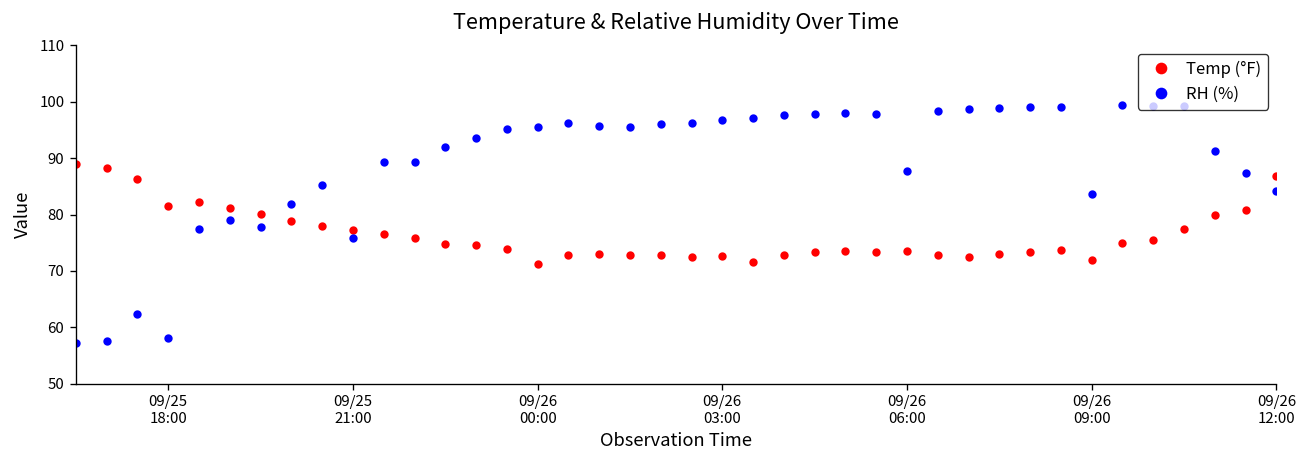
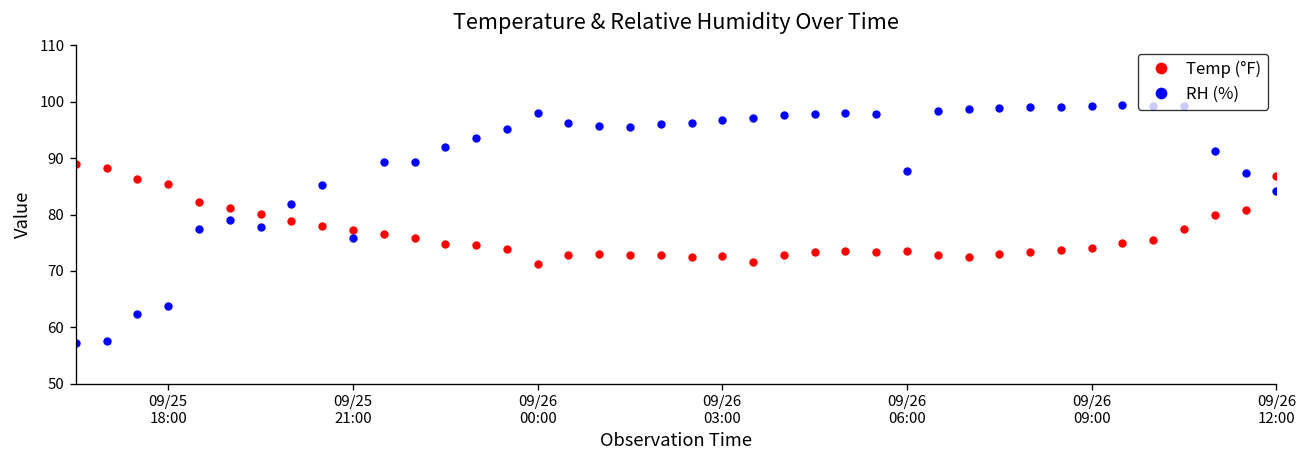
Temp (°F), 09/25 18:00: 82 -> 85
RH (%), 09/25 18:00: 58 -> 64
RH (%), 09/26 00:00: 96 -> 98
Temp (°F), 09/26 09:00: 72 -> 74
RH (%), 09/26 09:00: 84 -> 99
